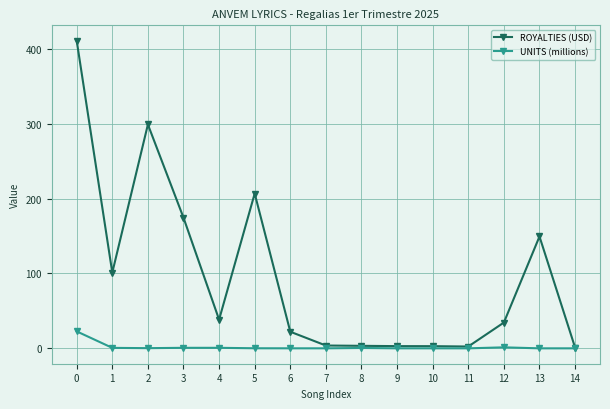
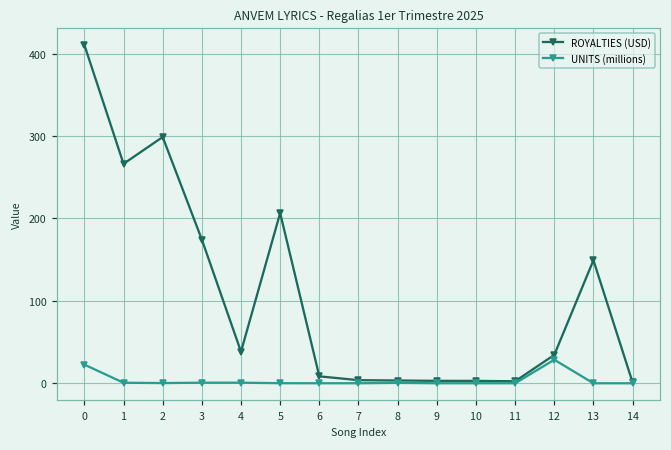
ROYALTIES (USD), 1: 100 -> 270
ROYALTIES (USD), 6: 20 -> 10
UNITS (millions), 12: 0 -> 30
